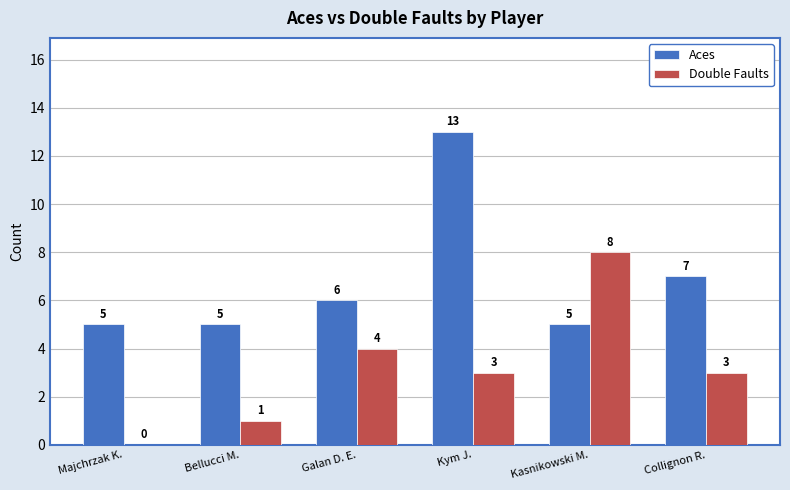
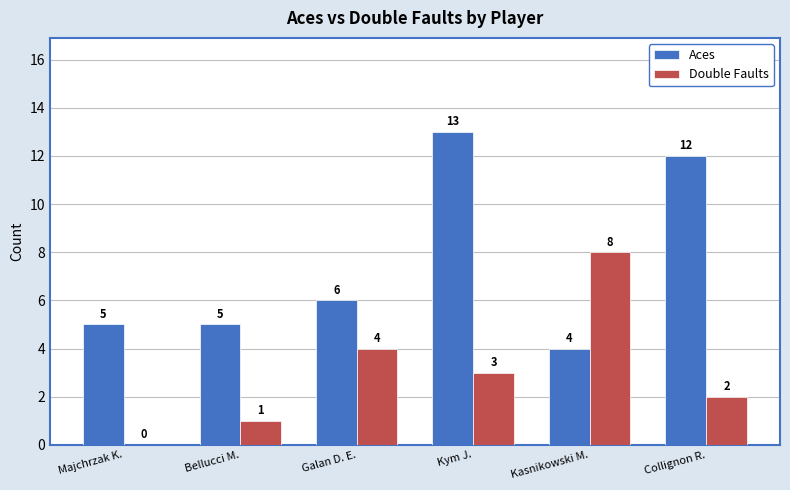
Aces, Kasnikowski M.: 5 -> 4
Aces, Collignon R.: 7 -> 12
Double Faults, Collignon R.: 3 -> 2
